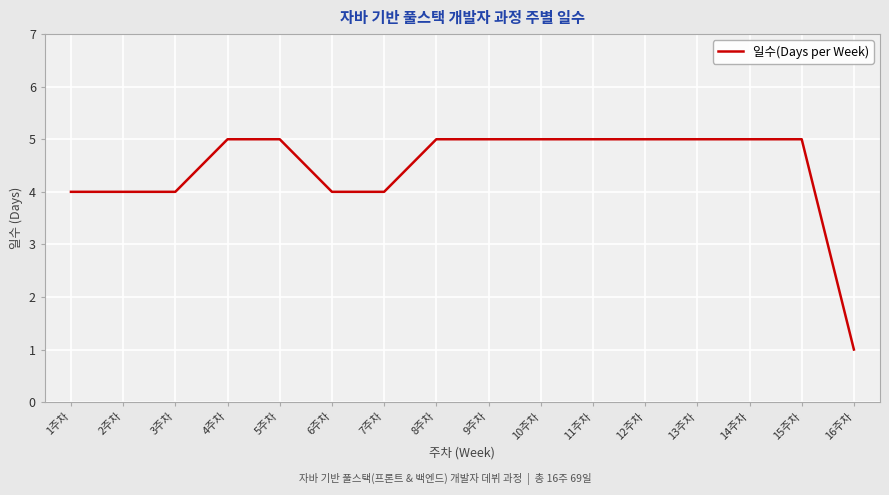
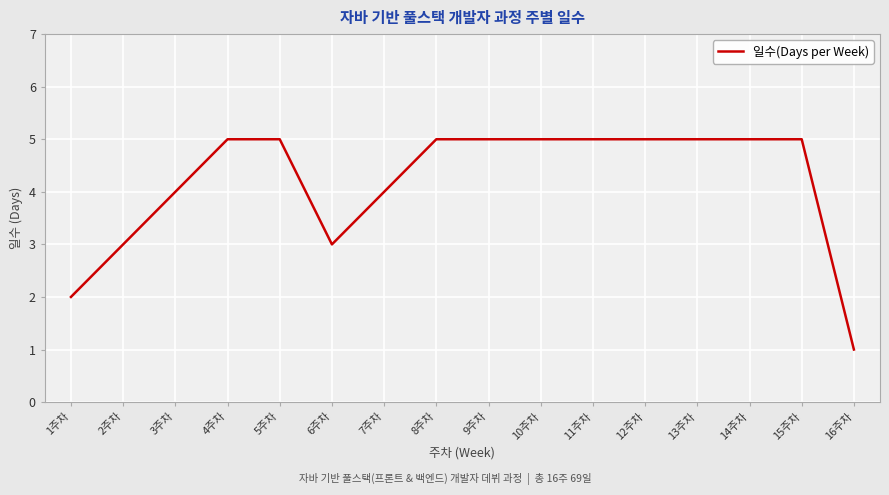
1주차: 4 -> 2
2주차: 4 -> 3
6주차: 4 -> 3
